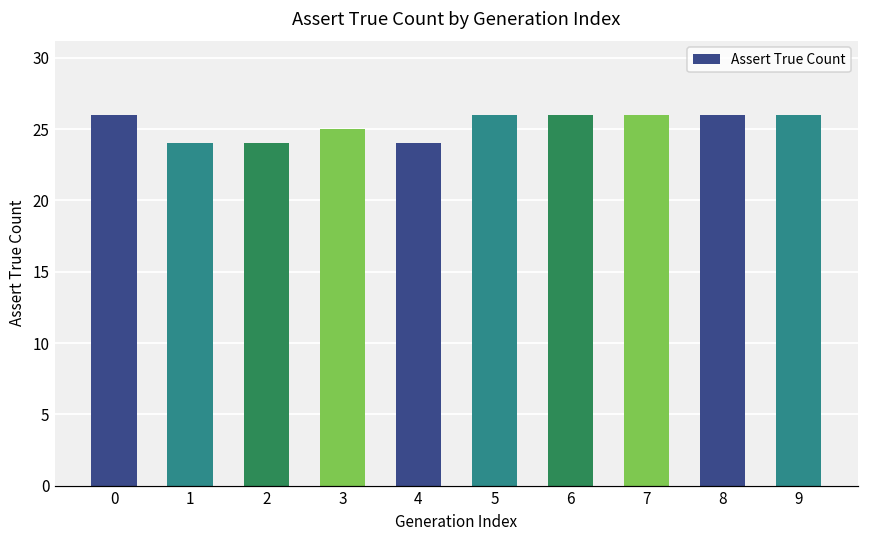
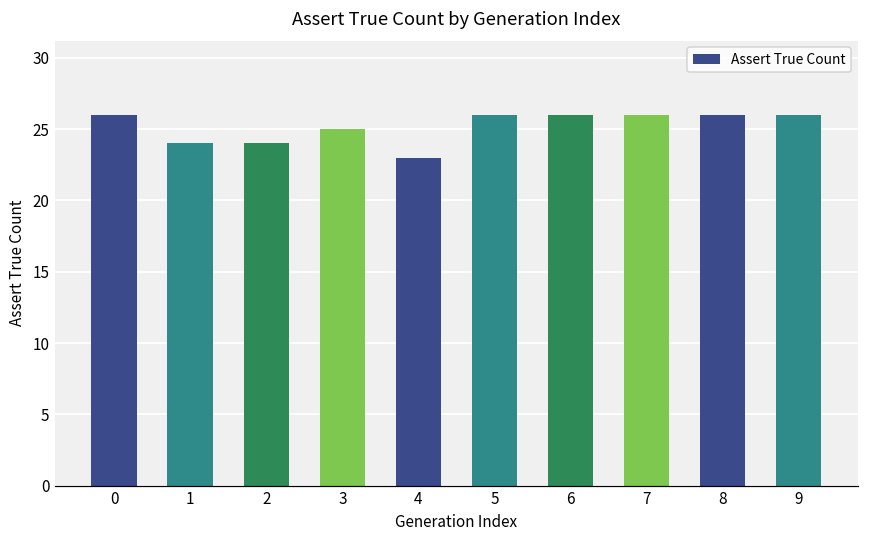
4: 24 -> 23
